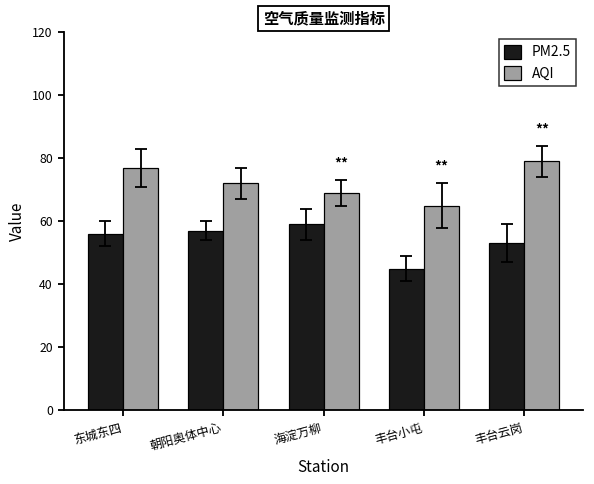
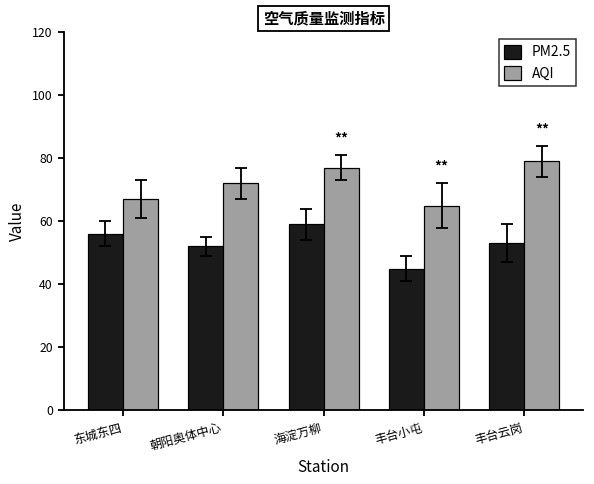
AQI, 东城东四: 77 -> 67
PM2.5, 朝阳奥体中心: 57 -> 52
AQI, 海淀万柳: 69 -> 77
